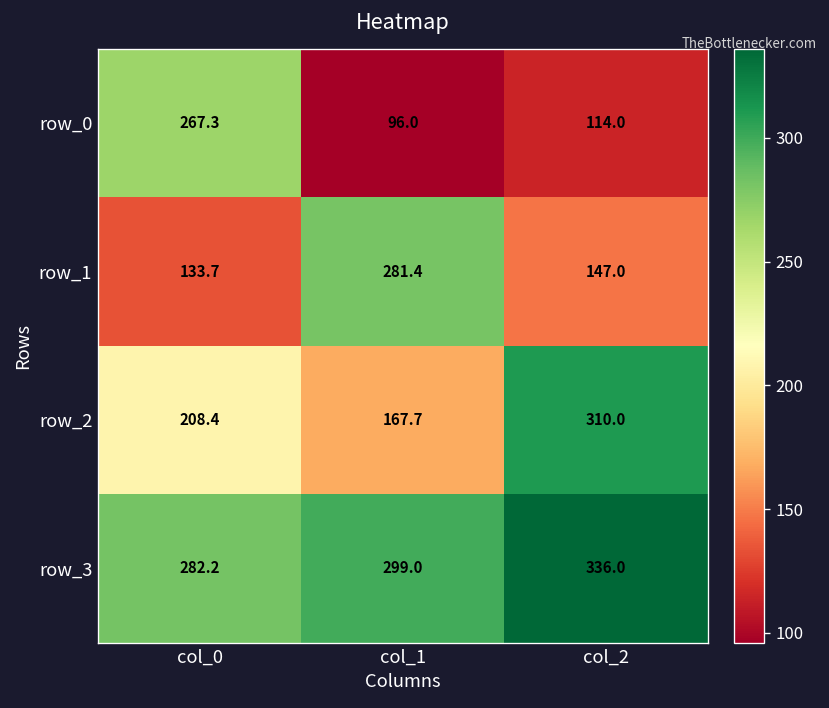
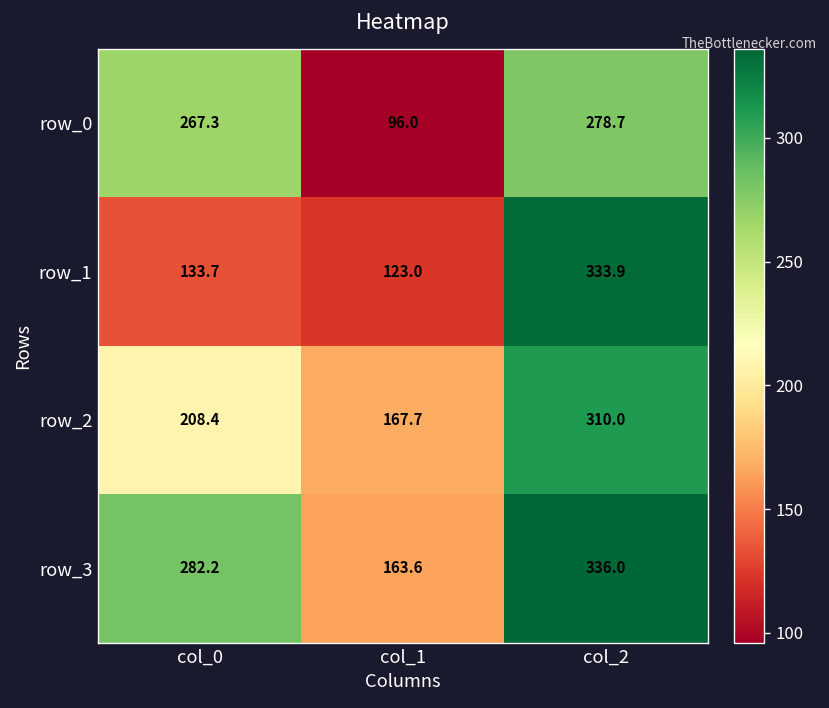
row_0, col_2: 114.0 -> 278.7
row_1, col_1: 281.4 -> 123.0
row_1, col_2: 147.0 -> 333.9
row_3, col_1: 299.0 -> 163.6
